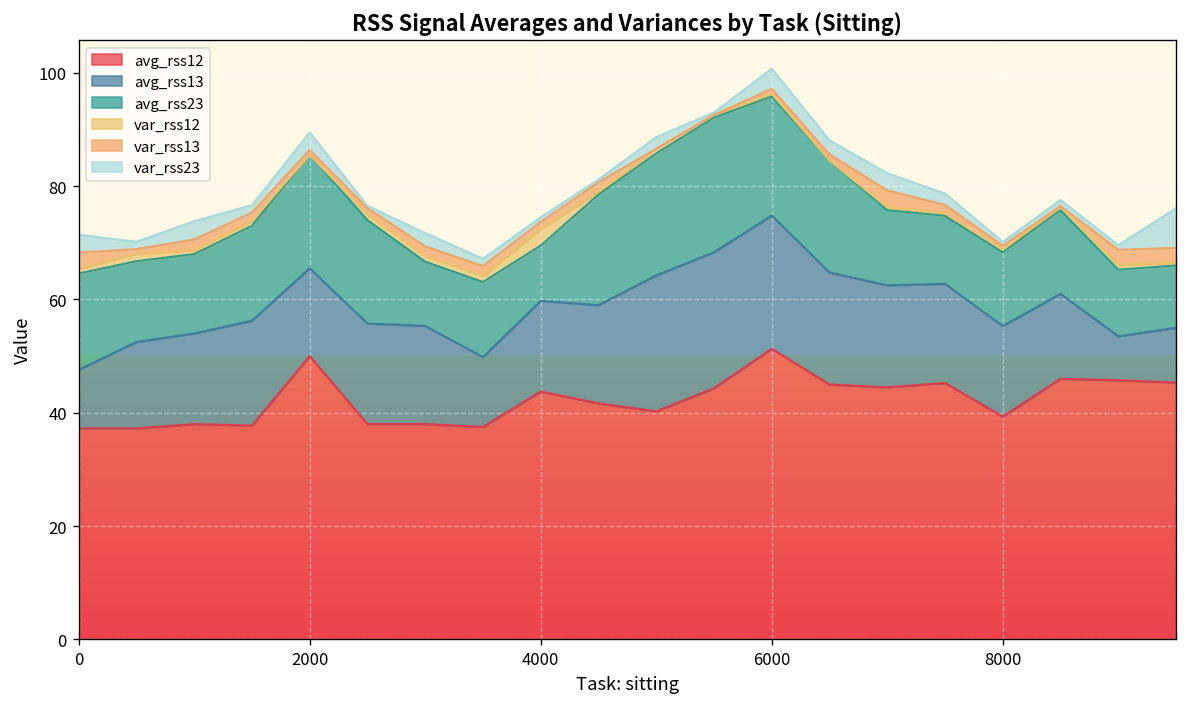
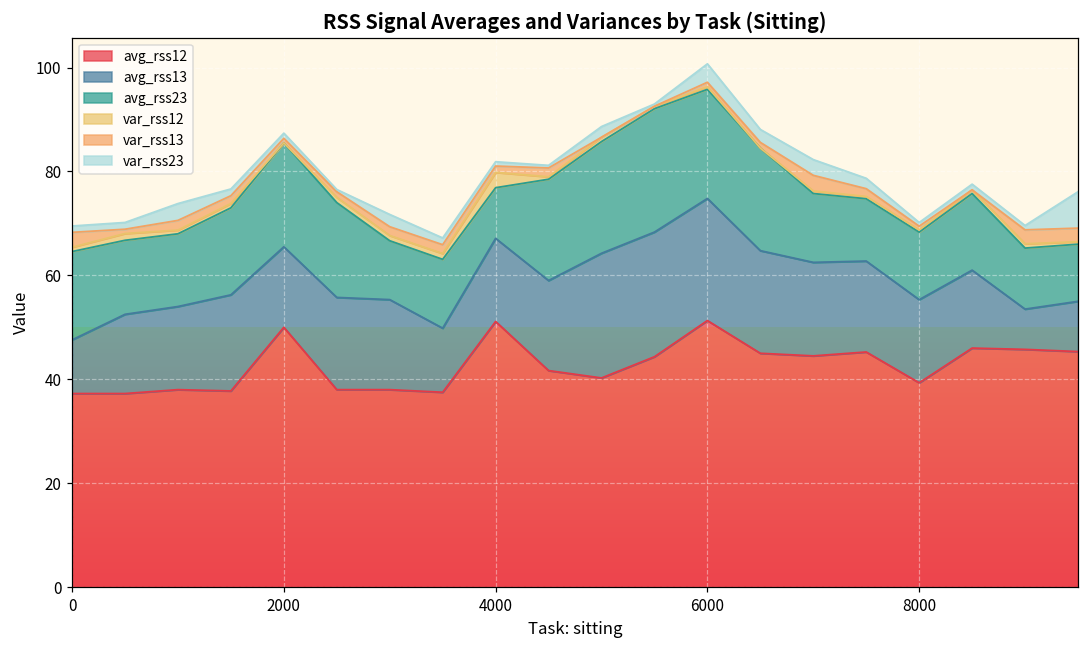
var_rss23, 0: 3 -> 1
var_rss23, 2000: 3 -> 1
avg_rss12, 4000: 44 -> 51
